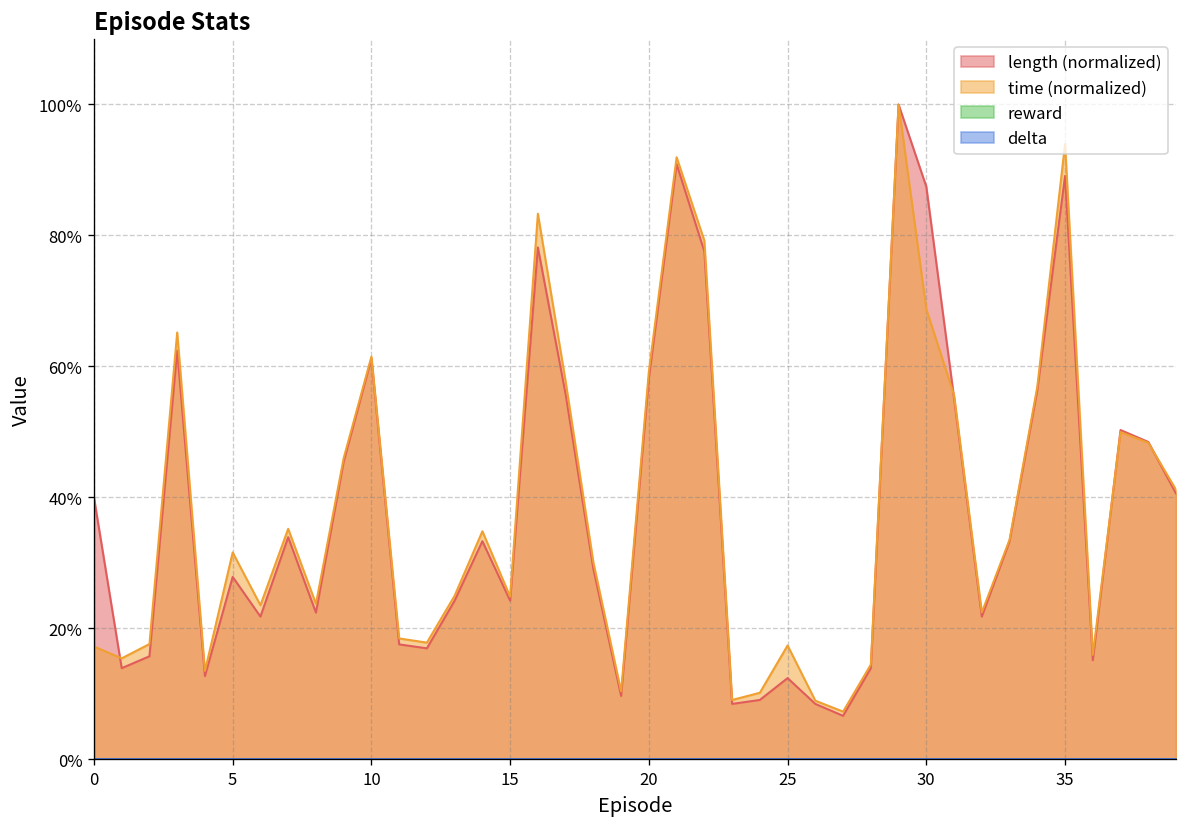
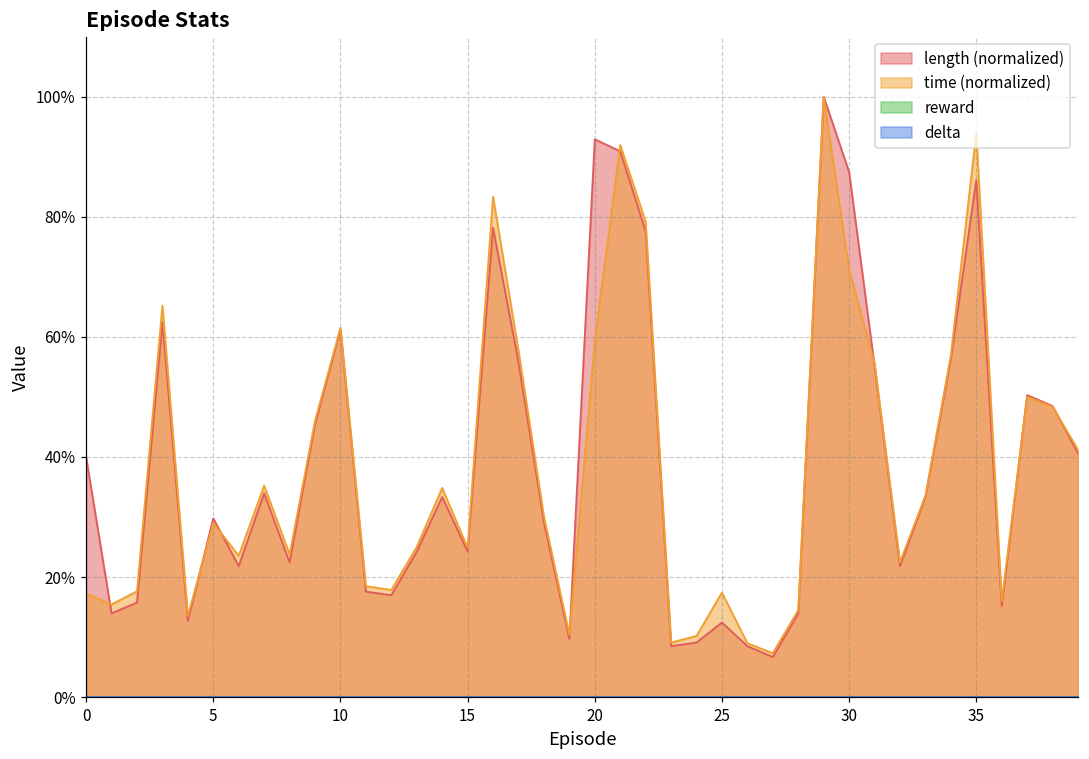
length (normalized), 5: 28% -> 30%
time (normalized), 5: 32% -> 29%
length (normalized), 20: 58% -> 93%
time (normalized), 30: 69% -> 71%
length (normalized), 35: 89% -> 86%
